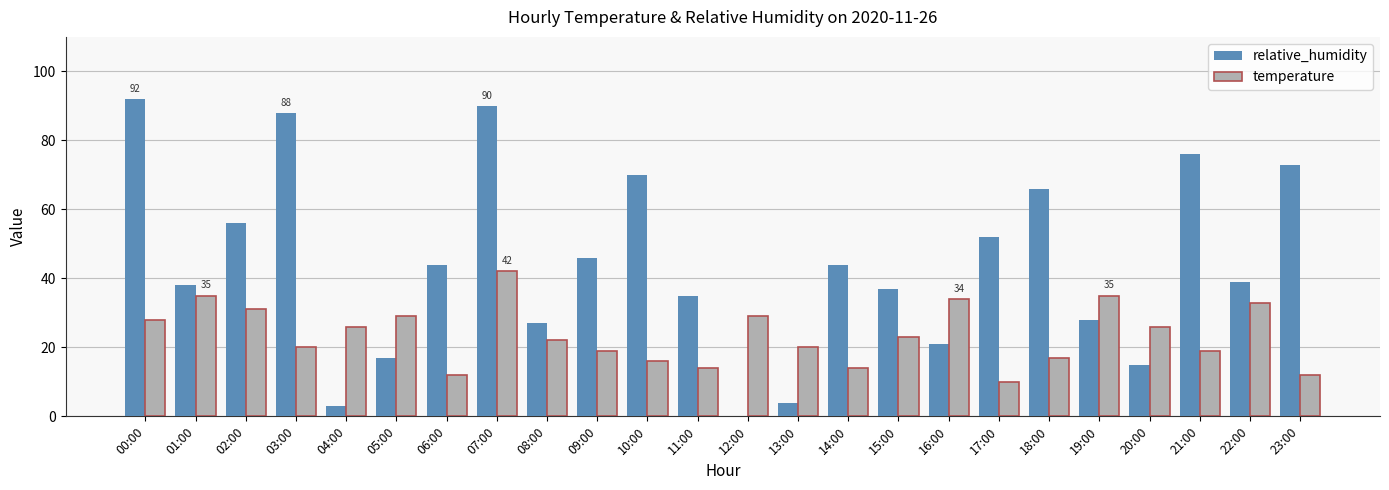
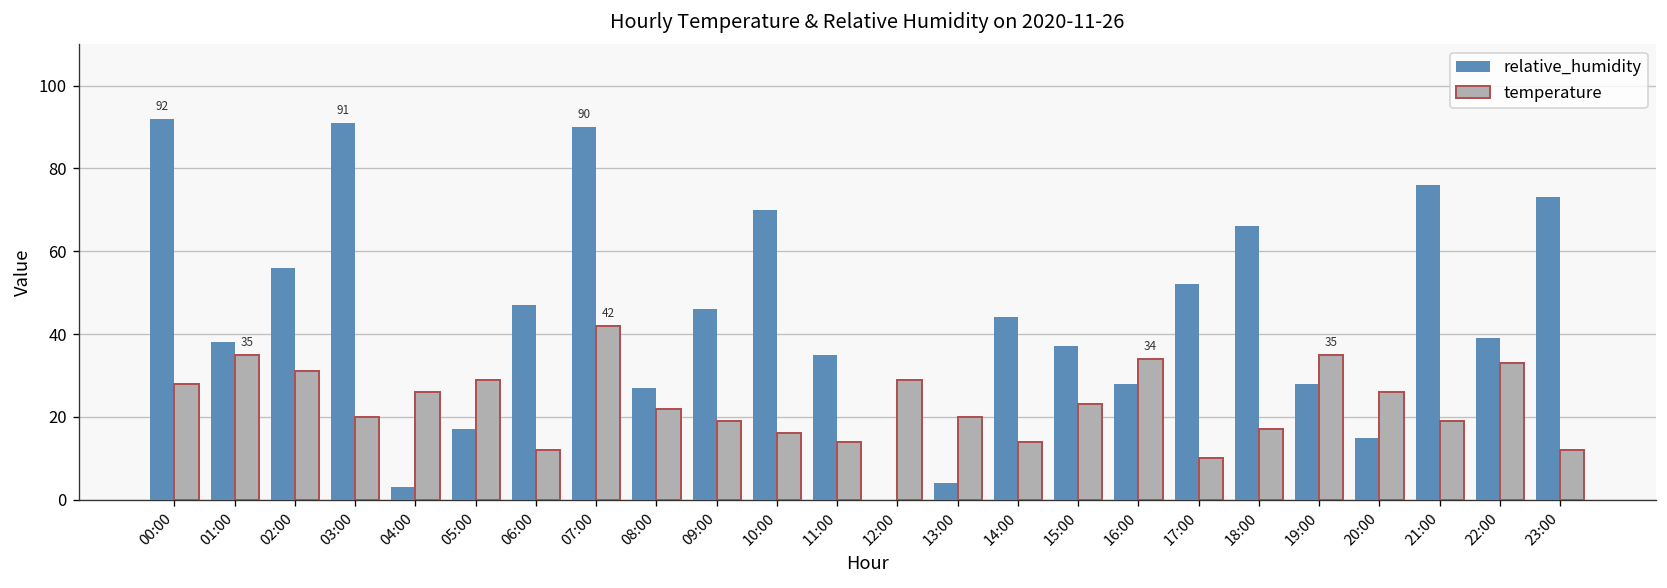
relative_humidity, 03:00: 88 -> 91
relative_humidity, 06:00: 44 -> 47
relative_humidity, 16:00: 21 -> 28
